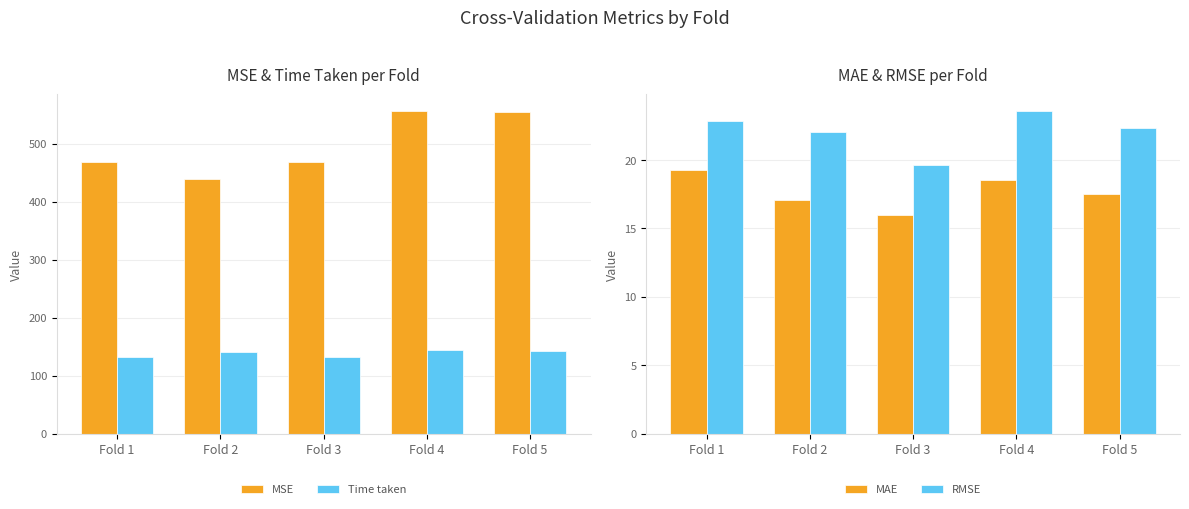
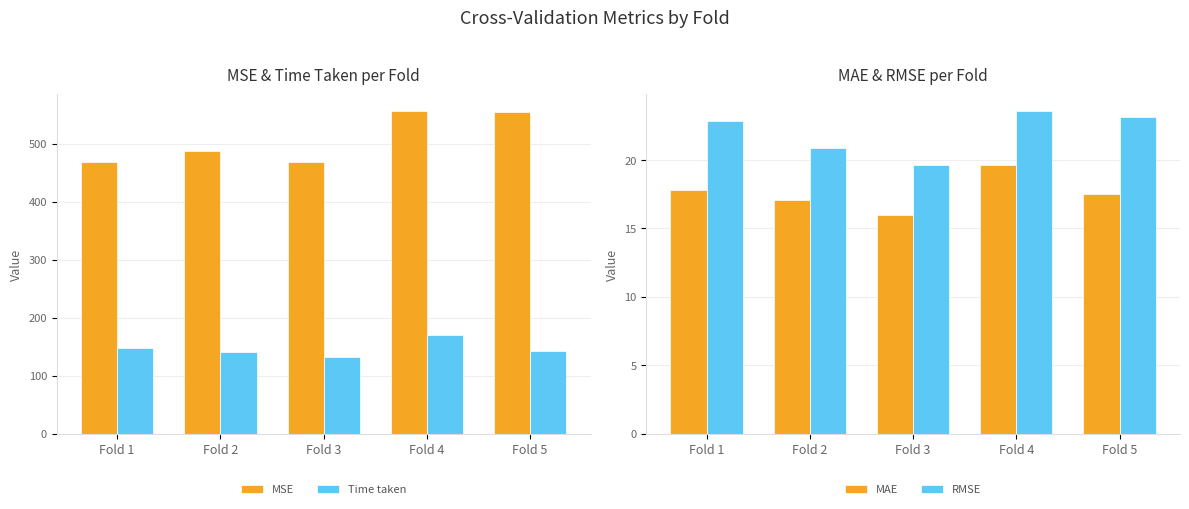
MSE & Time Taken per Fold, Time taken, Fold 1: 130 -> 150
MSE & Time Taken per Fold, MSE, Fold 2: 440 -> 490
MSE & Time Taken per Fold, Time taken, Fold 4: 140 -> 170
MAE & RMSE per Fold, MAE, Fold 1: 19.3 -> 17.8
MAE & RMSE per Fold, RMSE, Fold 2: 22.1 -> 20.9
MAE & RMSE per Fold, MAE, Fold 4: 18.6 -> 19.6
MAE & RMSE per Fold, RMSE, Fold 5: 22.4 -> 23.2
